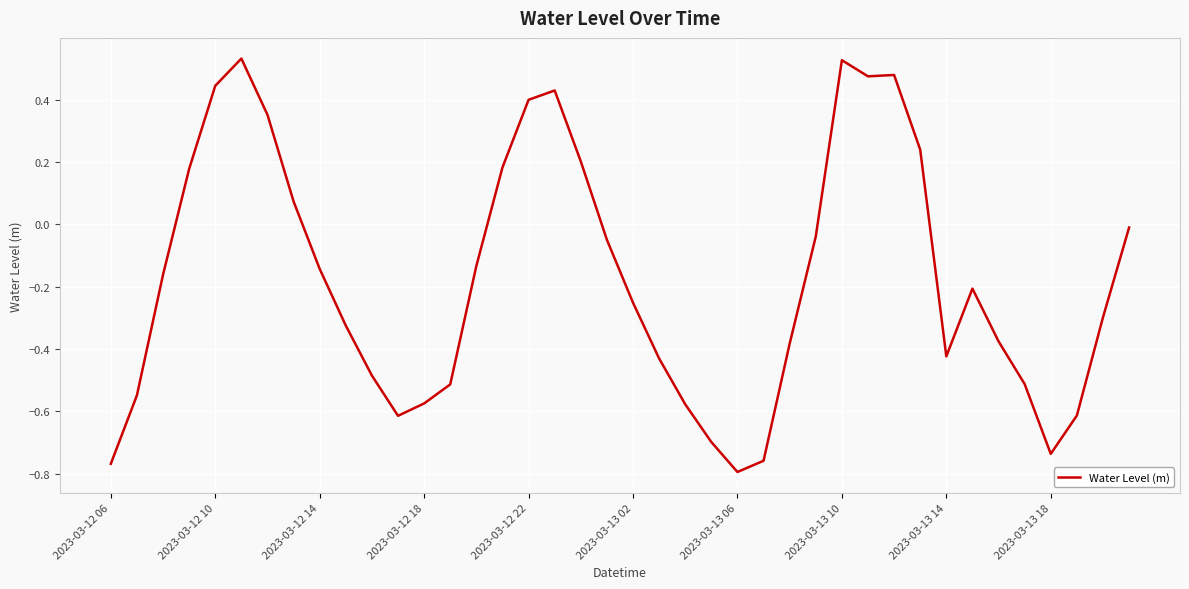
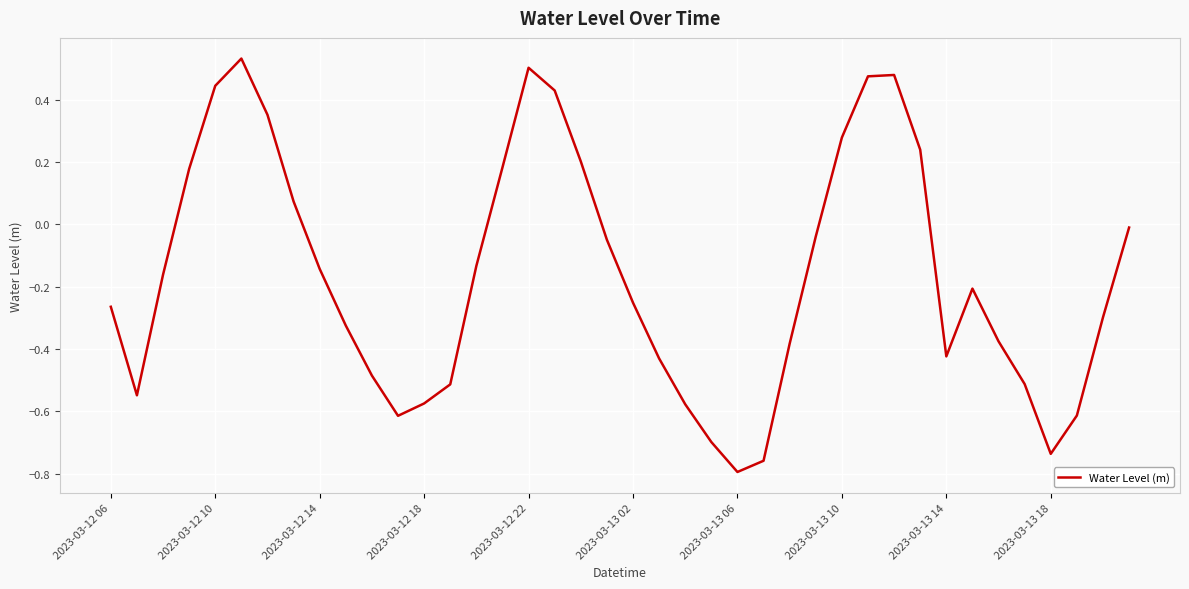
2023-03-12 06: -0.77 -> -0.26
2023-03-12 22: 0.40 -> 0.50
2023-03-13 10: 0.53 -> 0.28
